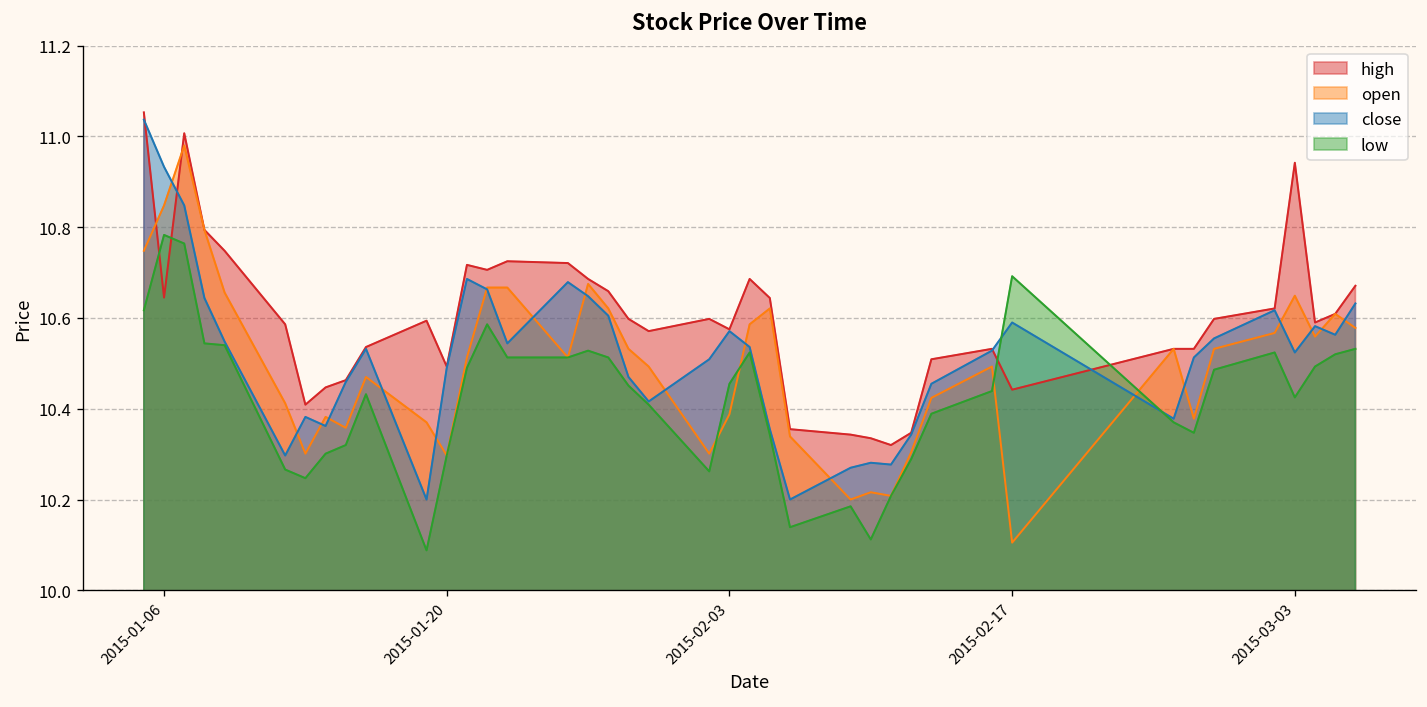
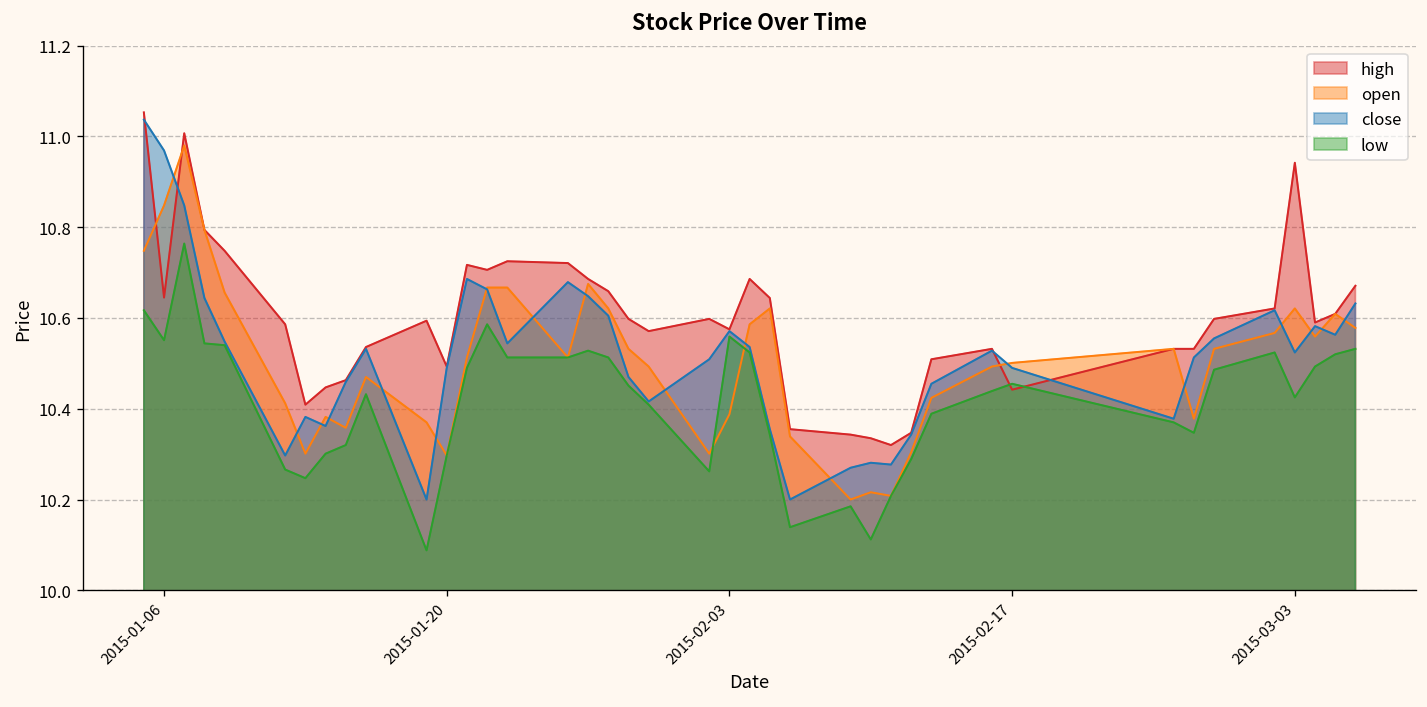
close, 2015-01-06: 10.93 -> 10.97
low, 2015-01-06: 10.78 -> 10.55
low, 2015-02-03: 10.46 -> 10.56
open, 2015-02-17: 10.11 -> 10.50
close, 2015-02-17: 10.59 -> 10.49
low, 2015-02-17: 10.69 -> 10.46
open, 2015-03-03: 10.65 -> 10.62
